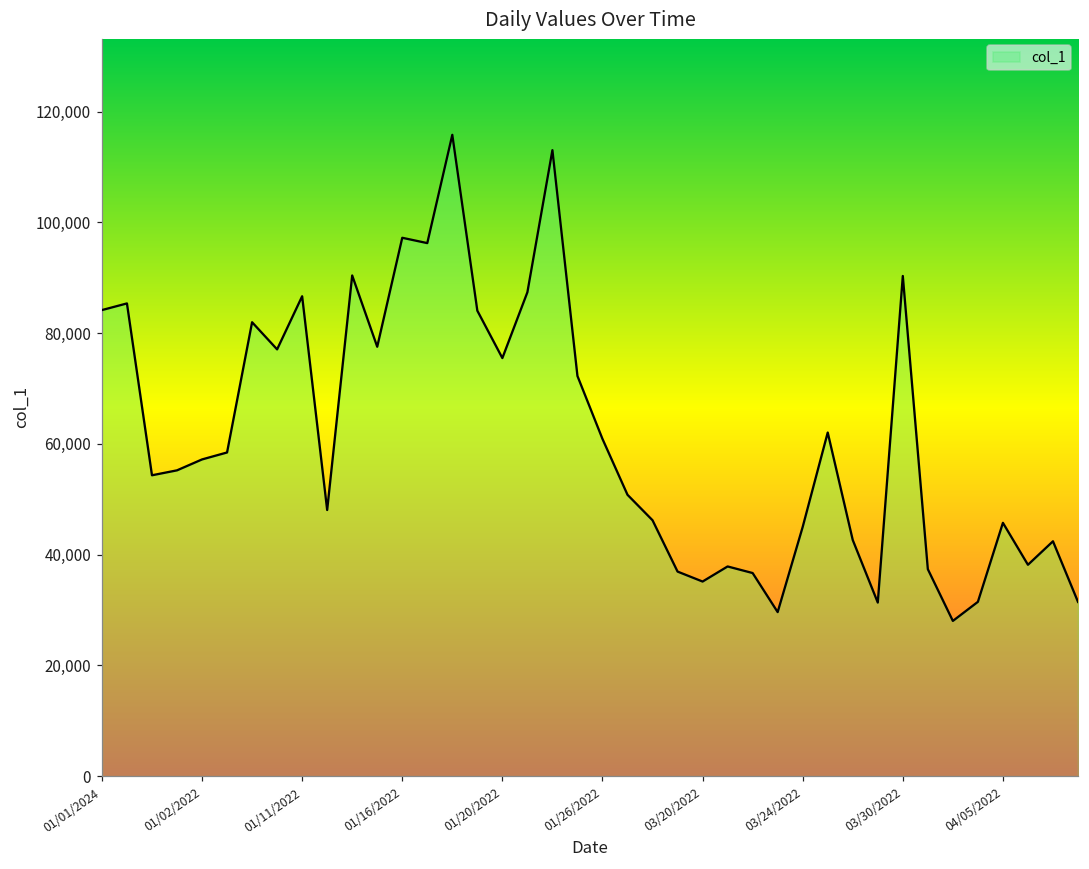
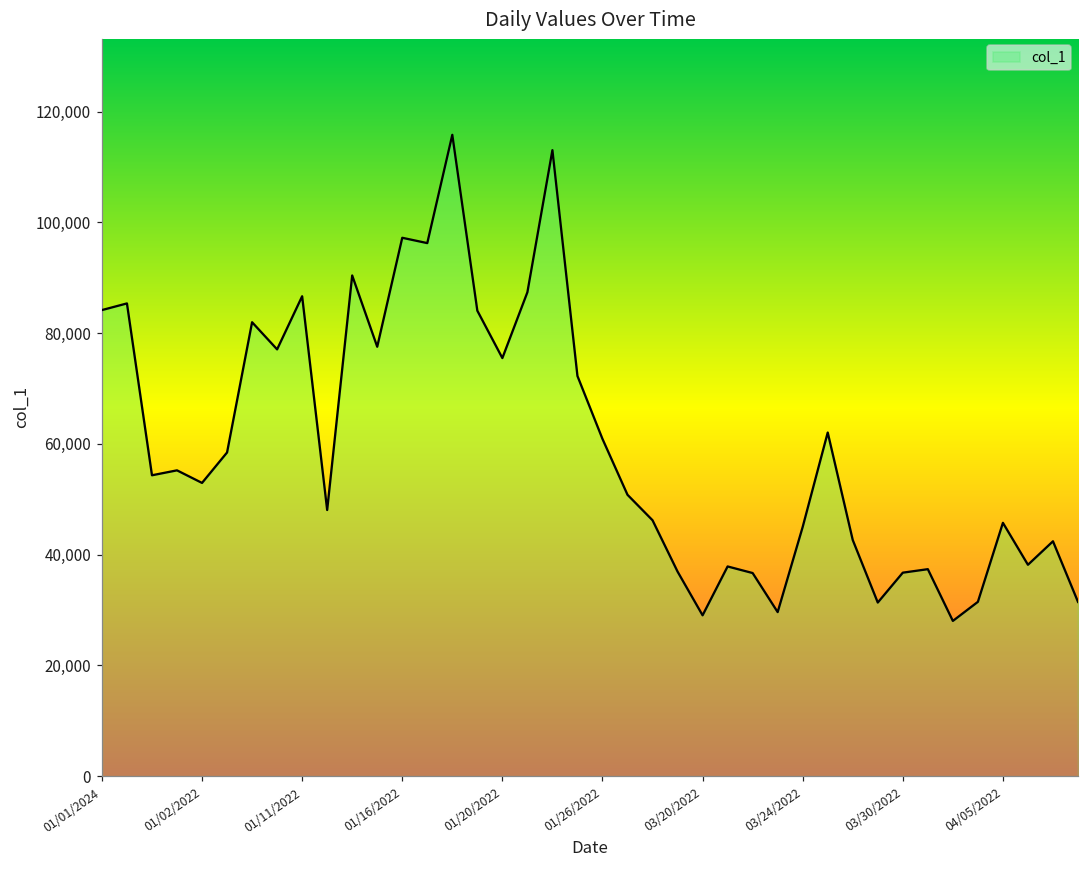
01/02/2022: 57,000 -> 53,000
03/20/2022: 35,000 -> 29,000
03/30/2022: 90,000 -> 37,000
